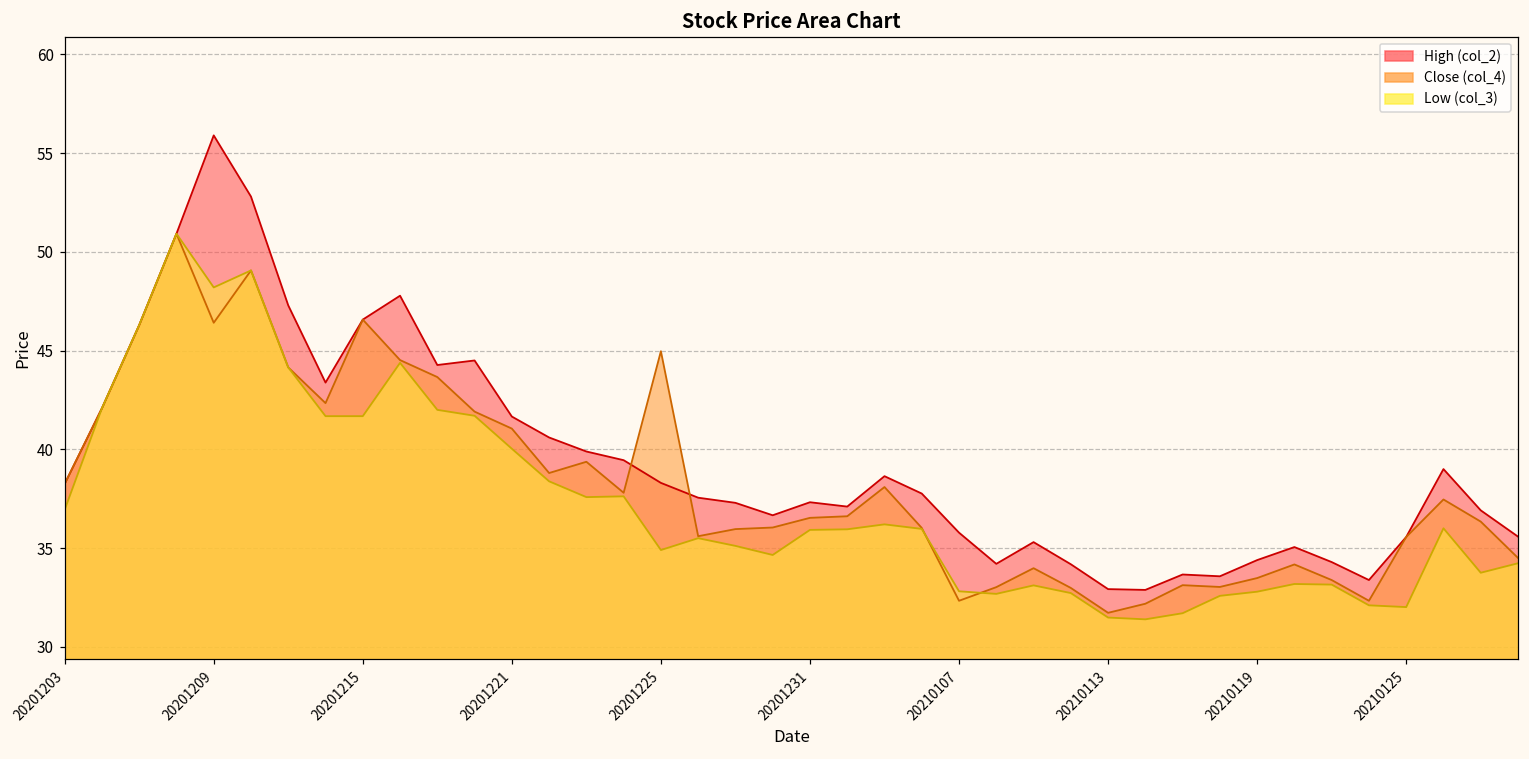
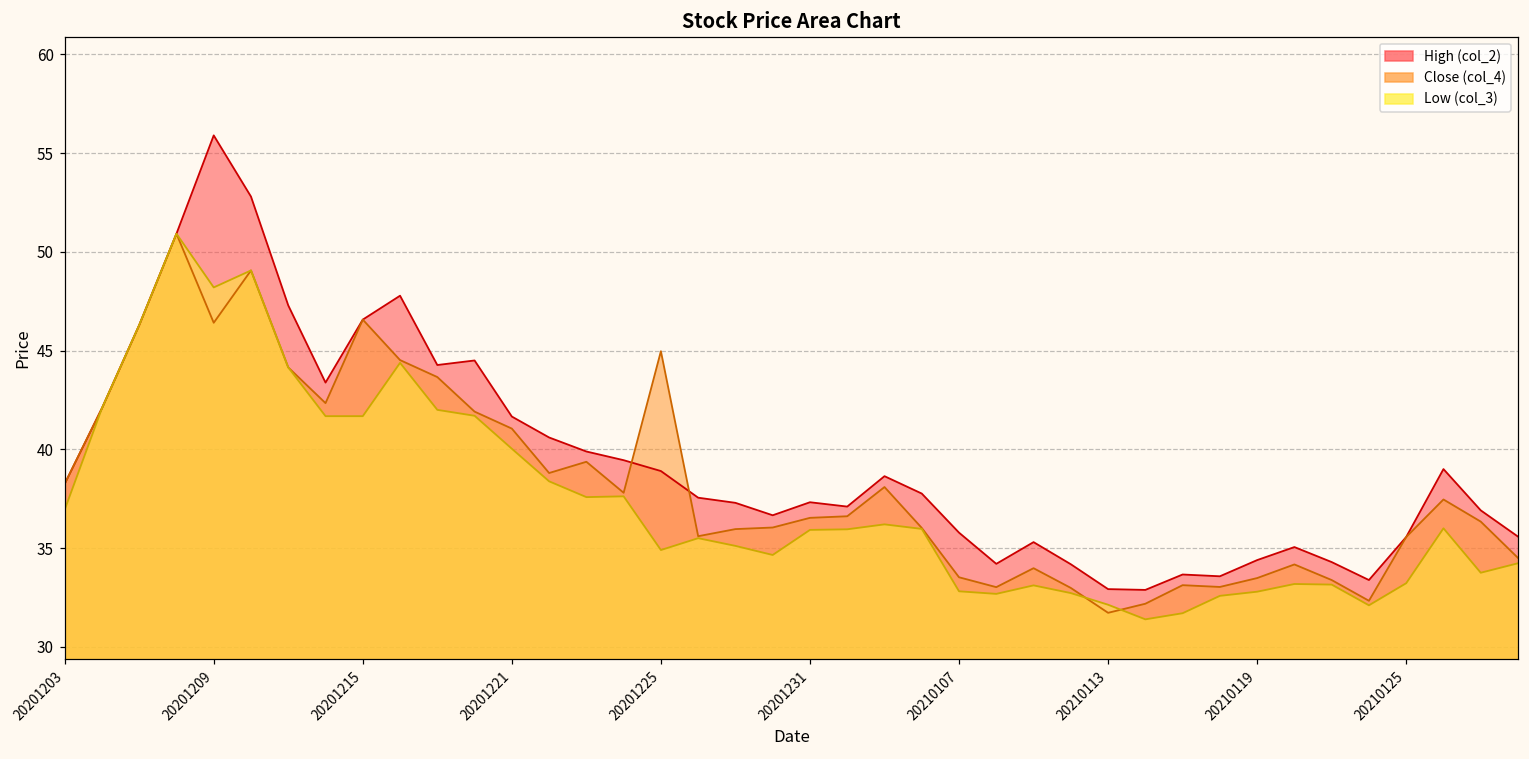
High (col_2), 20201225: 38.3 -> 38.9
Close (col_4), 20210107: 32.3 -> 33.5
Low (col_3), 20210113: 31.5 -> 32.1
Low (col_3), 20210125: 32.0 -> 33.2
